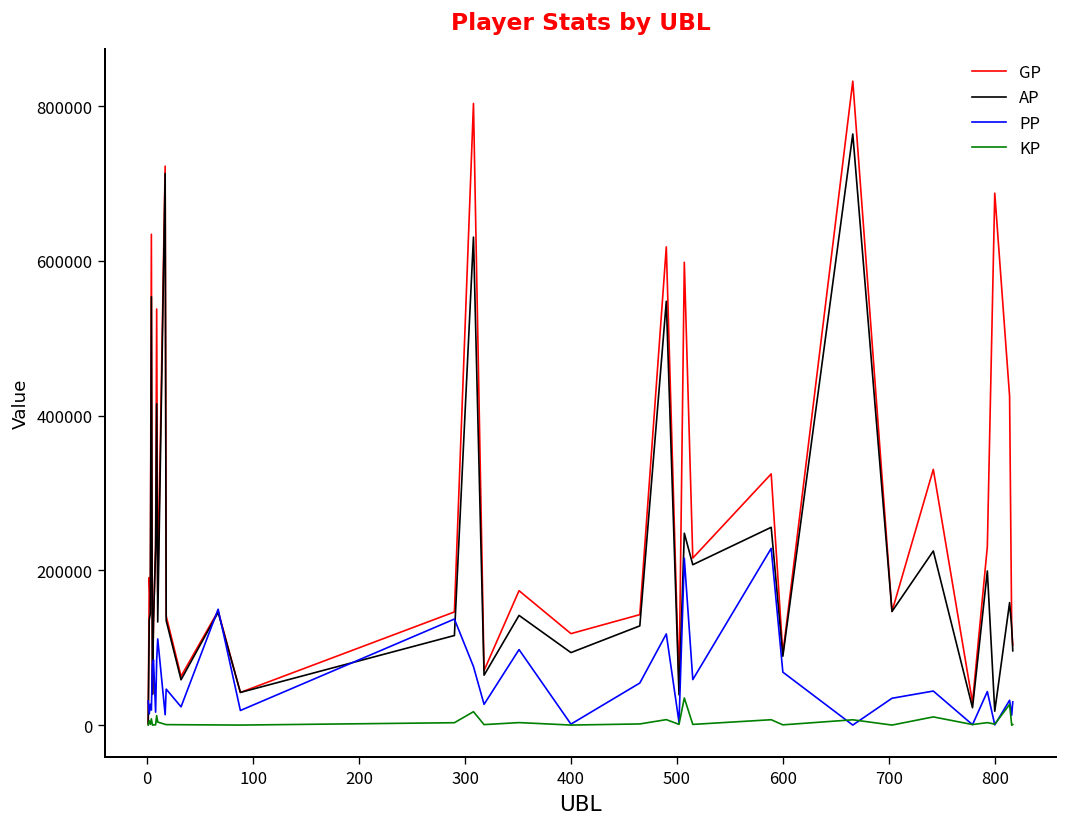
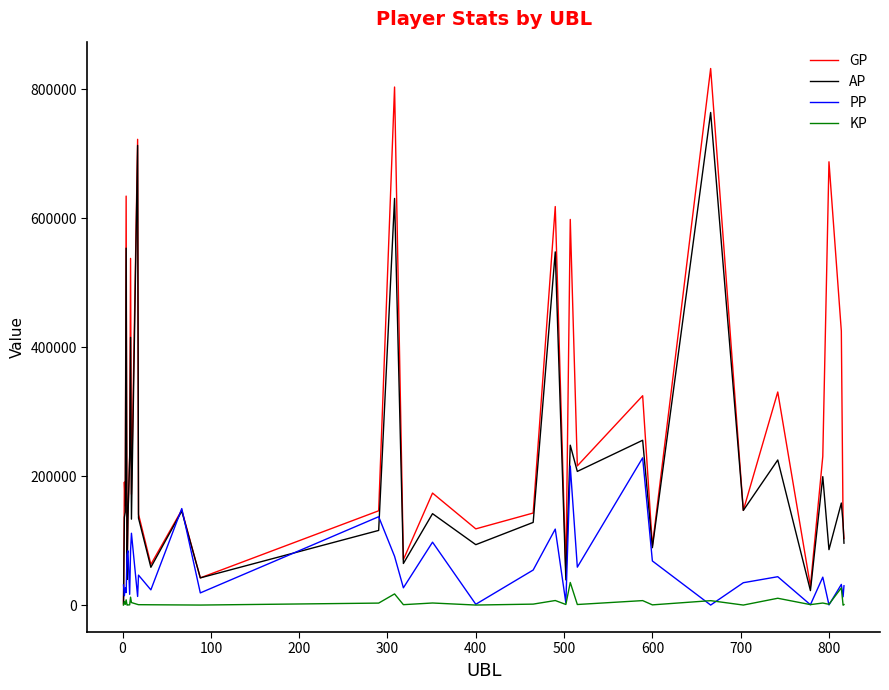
AP, 800: 20000 -> 90000
